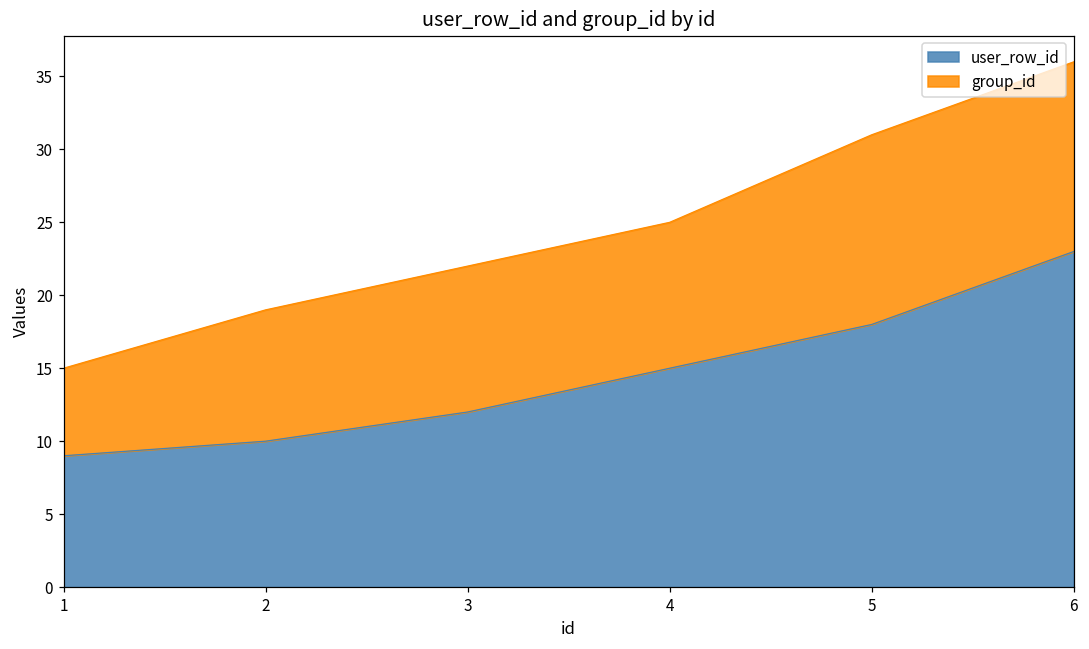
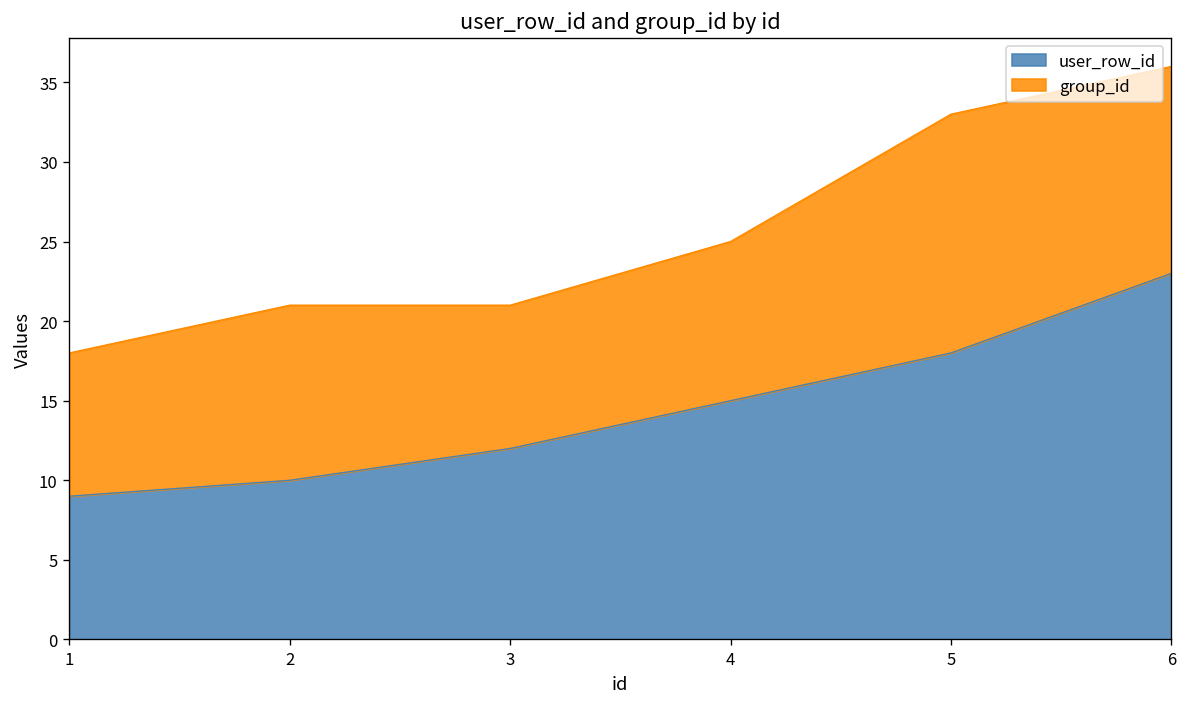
group_id, 1: 6 -> 9
group_id, 2: 9 -> 11
group_id, 3: 10 -> 9
group_id, 5: 13 -> 15
